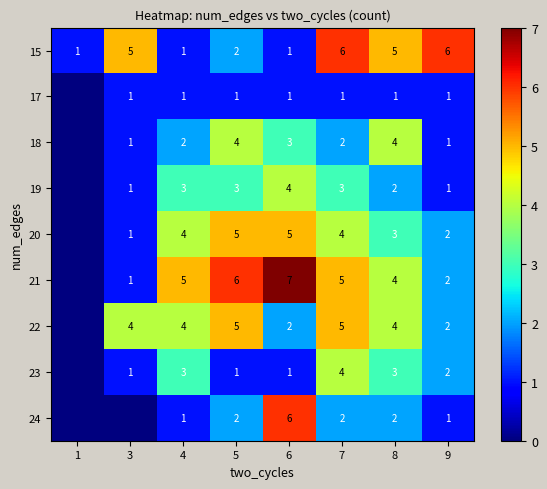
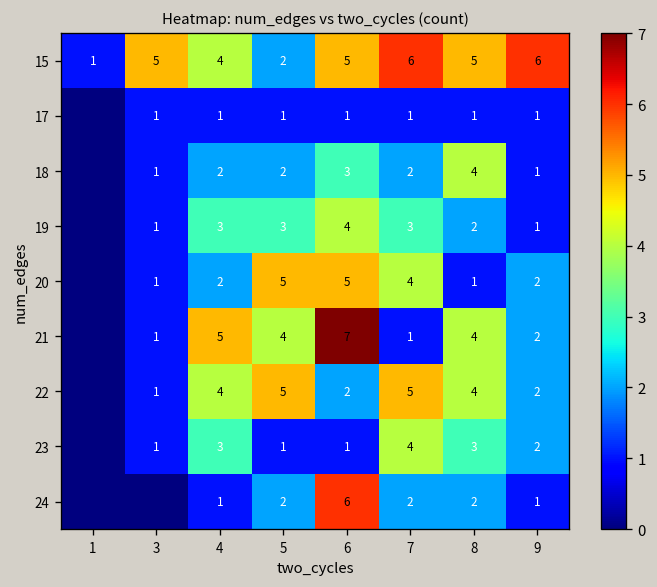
15, 4: 1 -> 4
15, 6: 1 -> 5
18, 5: 4 -> 2
20, 4: 4 -> 2
20, 8: 3 -> 1
21, 5: 6 -> 4
21, 7: 5 -> 1
22, 3: 4 -> 1
